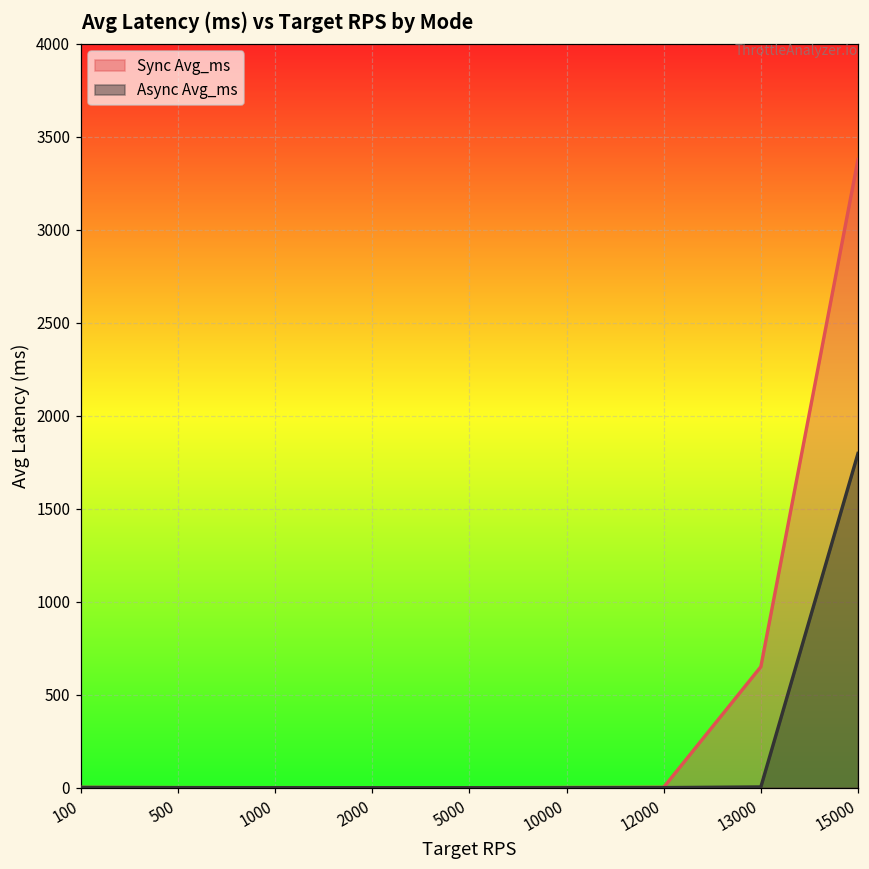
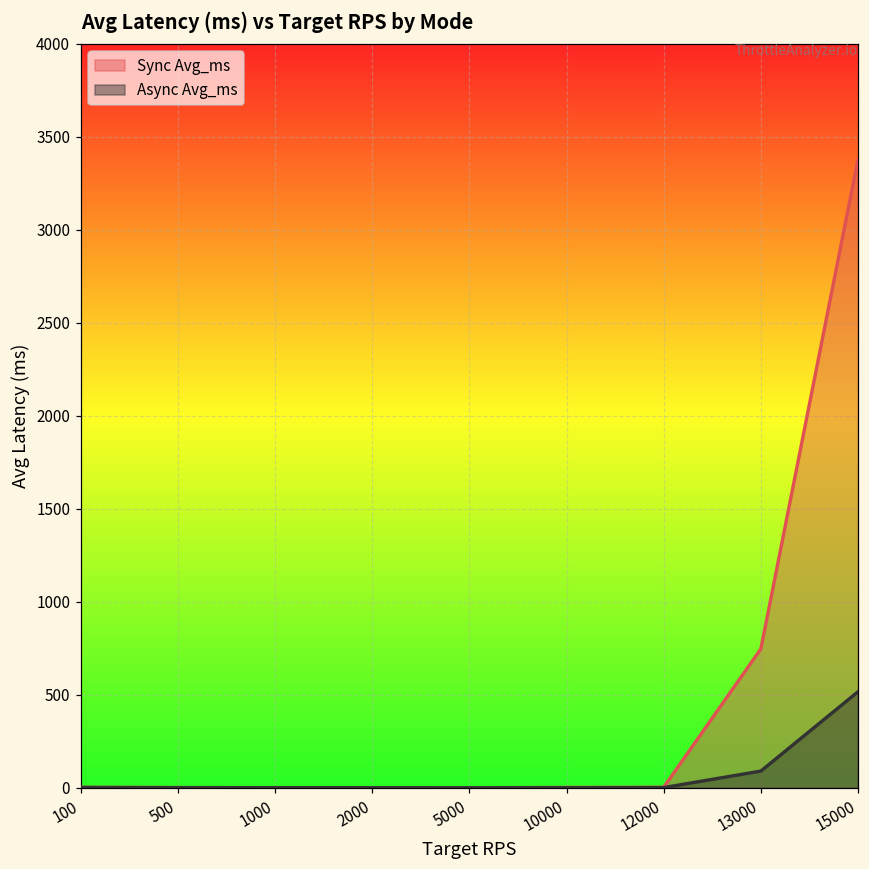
Sync Avg_ms, 13000: 650 -> 750
Async Avg_ms, 13000: 0 -> 90
Async Avg_ms, 15000: 1800 -> 520
